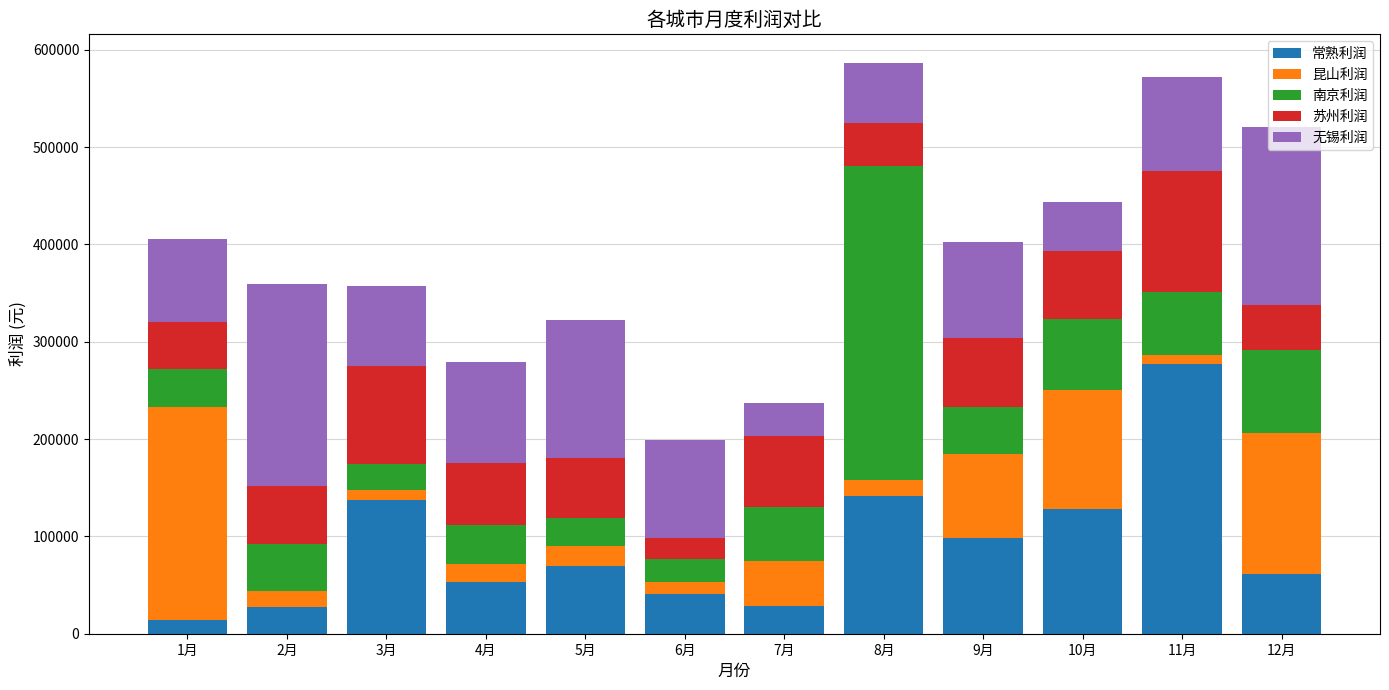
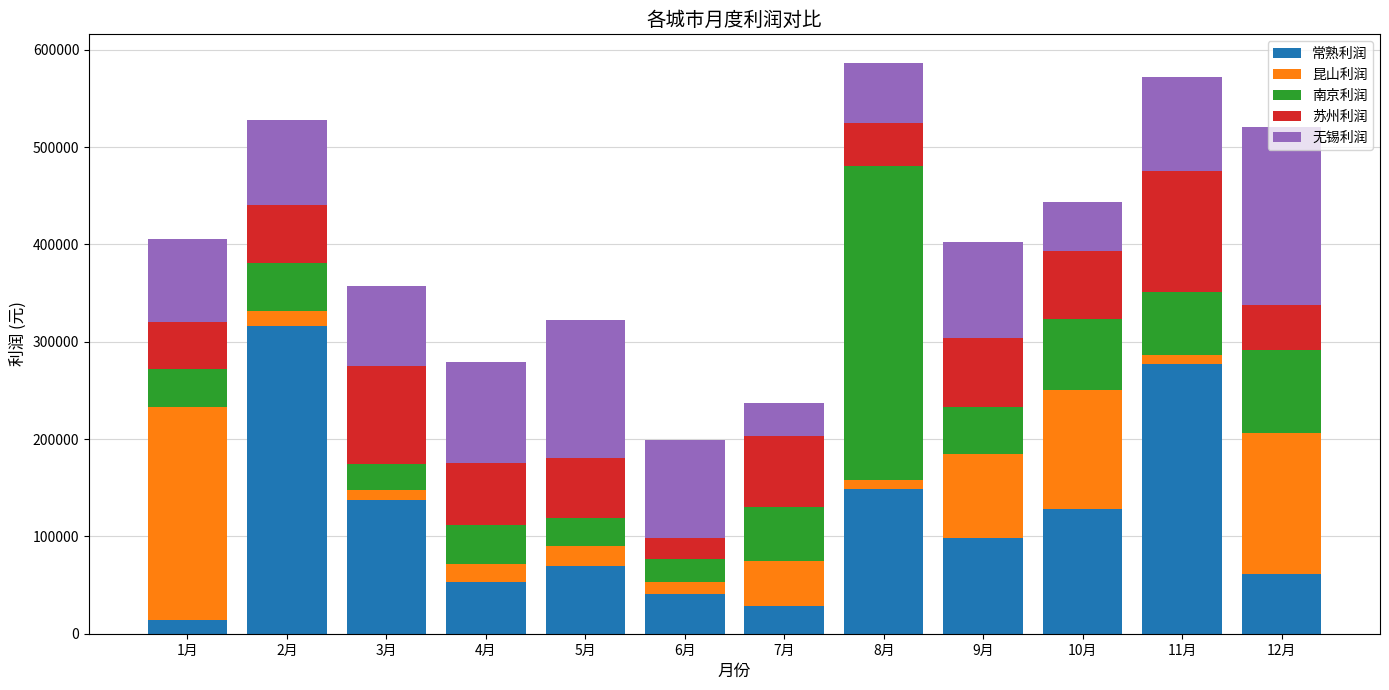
常熟利润, 2月: 30000 -> 320000
无锡利润, 2月: 210000 -> 90000
昆山利润, 8月: -20000 -> -10000
